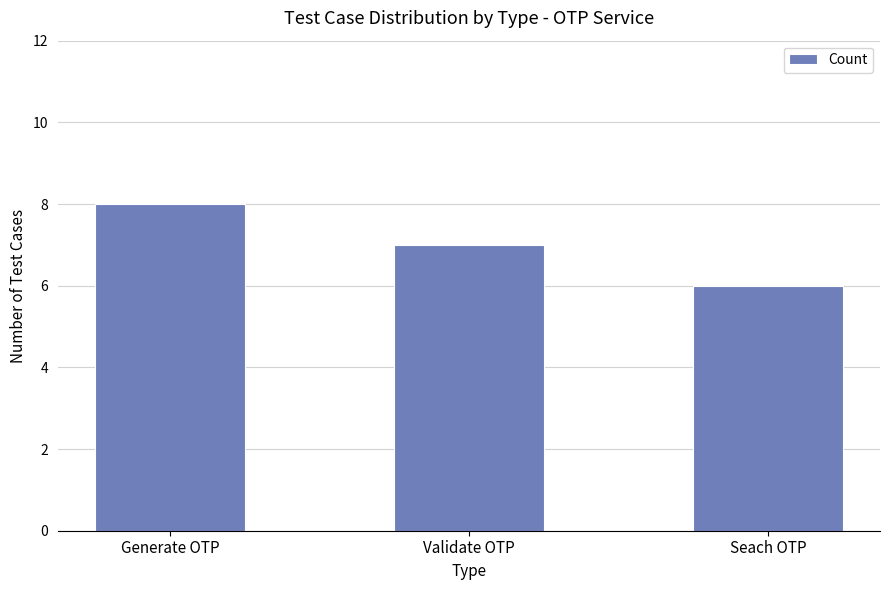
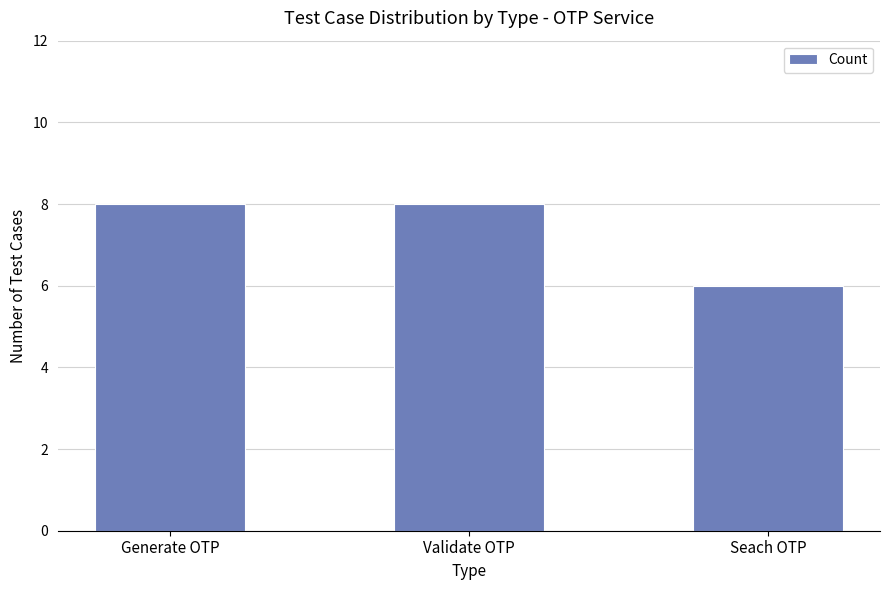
Validate OTP: 7 -> 8
